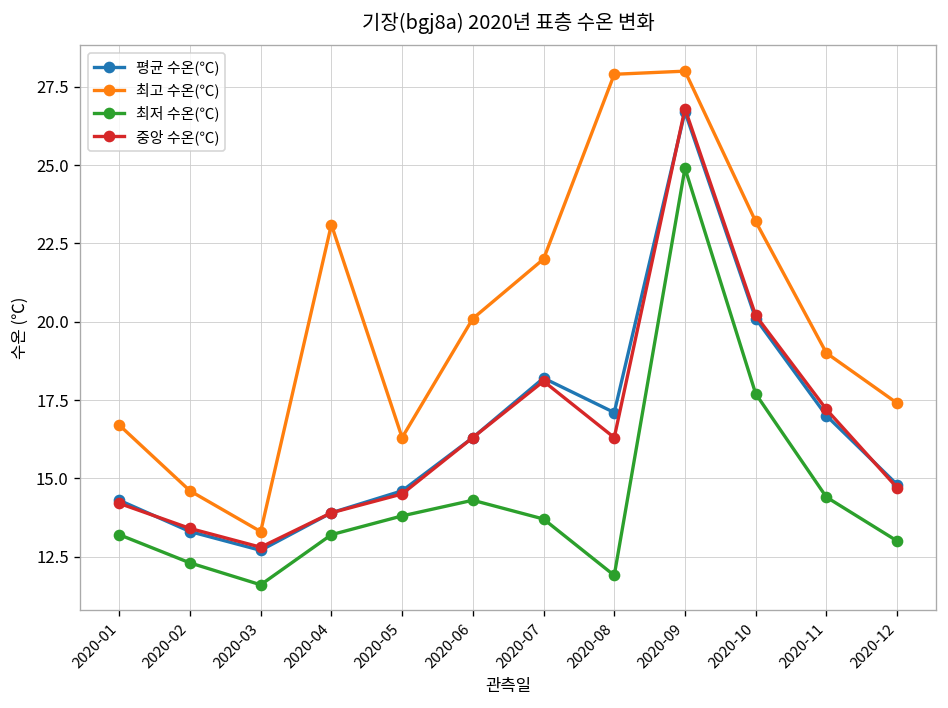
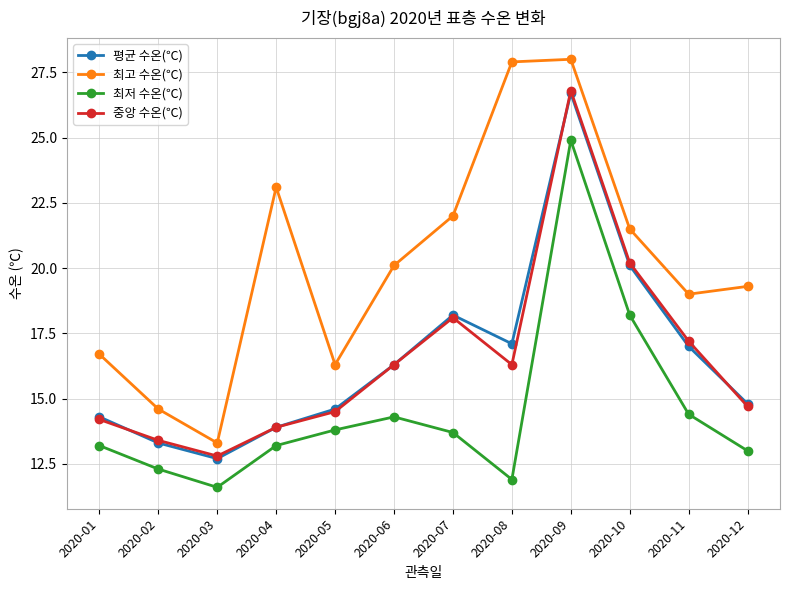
최고 수온(℃), 2020-10: 23.2 -> 21.5
최저 수온(℃), 2020-10: 17.7 -> 18.2
최고 수온(℃), 2020-12: 17.4 -> 19.3
